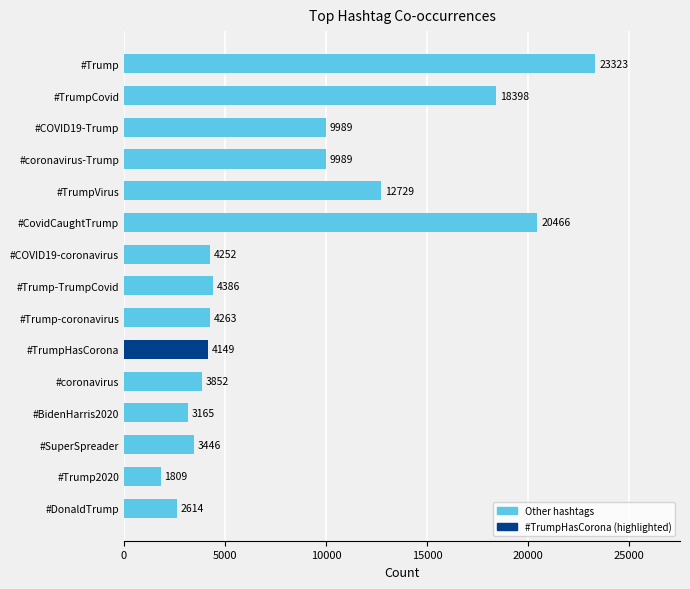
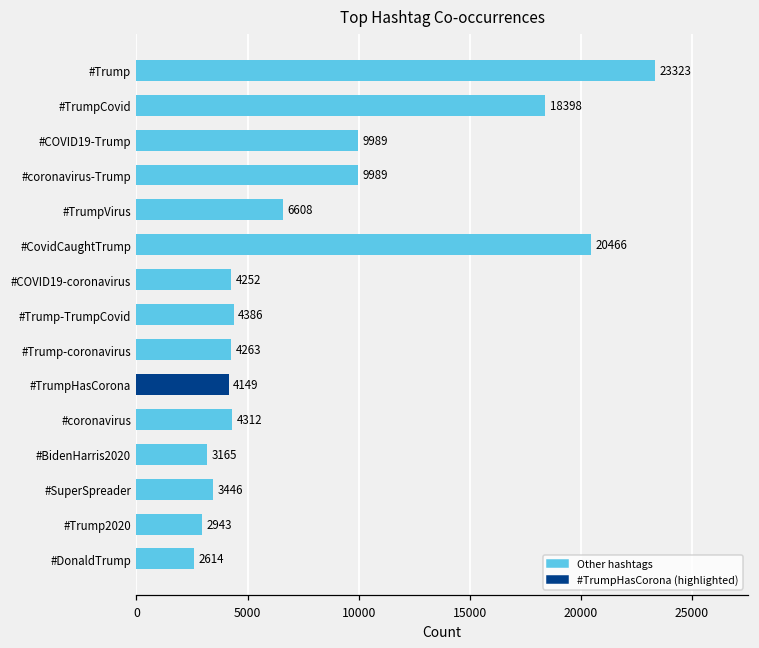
#TrumpVirus: 12729 -> 6608
#coronavirus: 3852 -> 4312
#Trump2020: 1809 -> 2943
